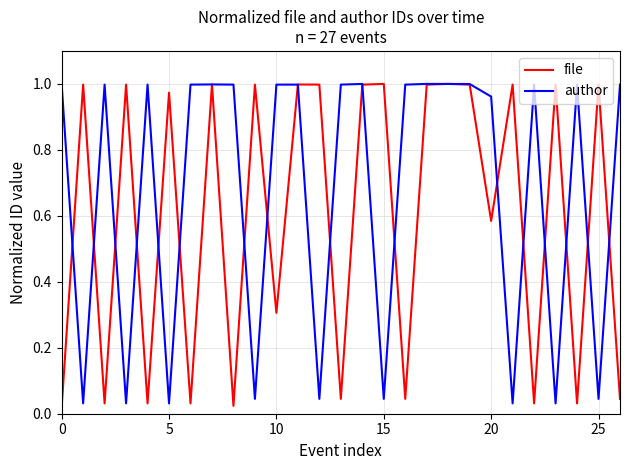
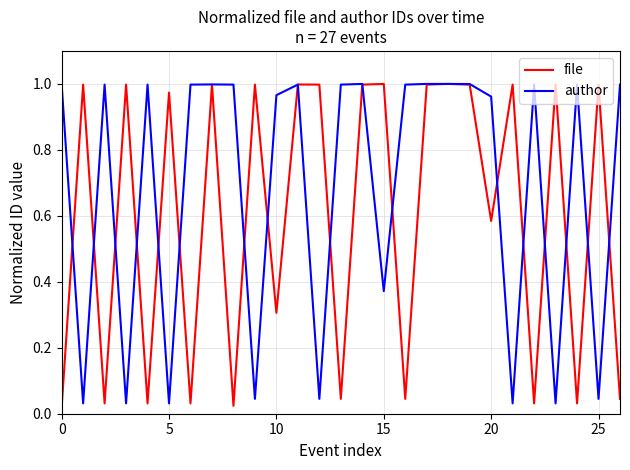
author, 10: 1.00 -> 0.97
author, 15: 0.04 -> 0.37
